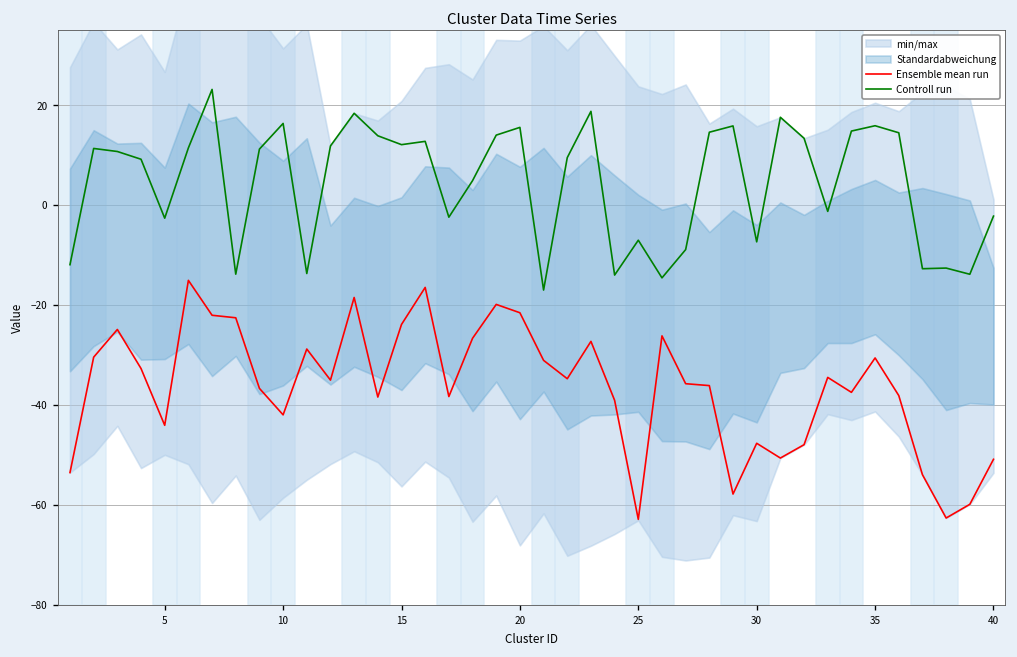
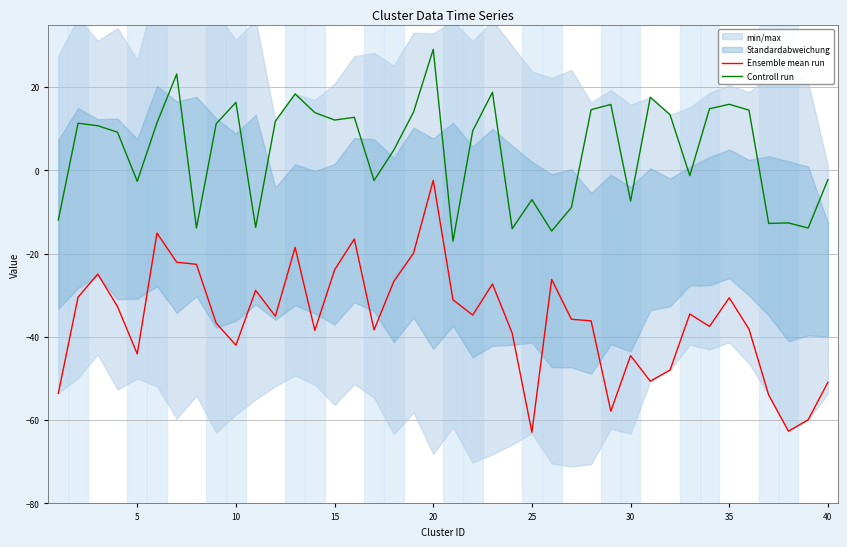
Ensemble mean run, 20: -22 -> -2
Controll run, 20: 16 -> 29
Ensemble mean run, 30: -48 -> -44
